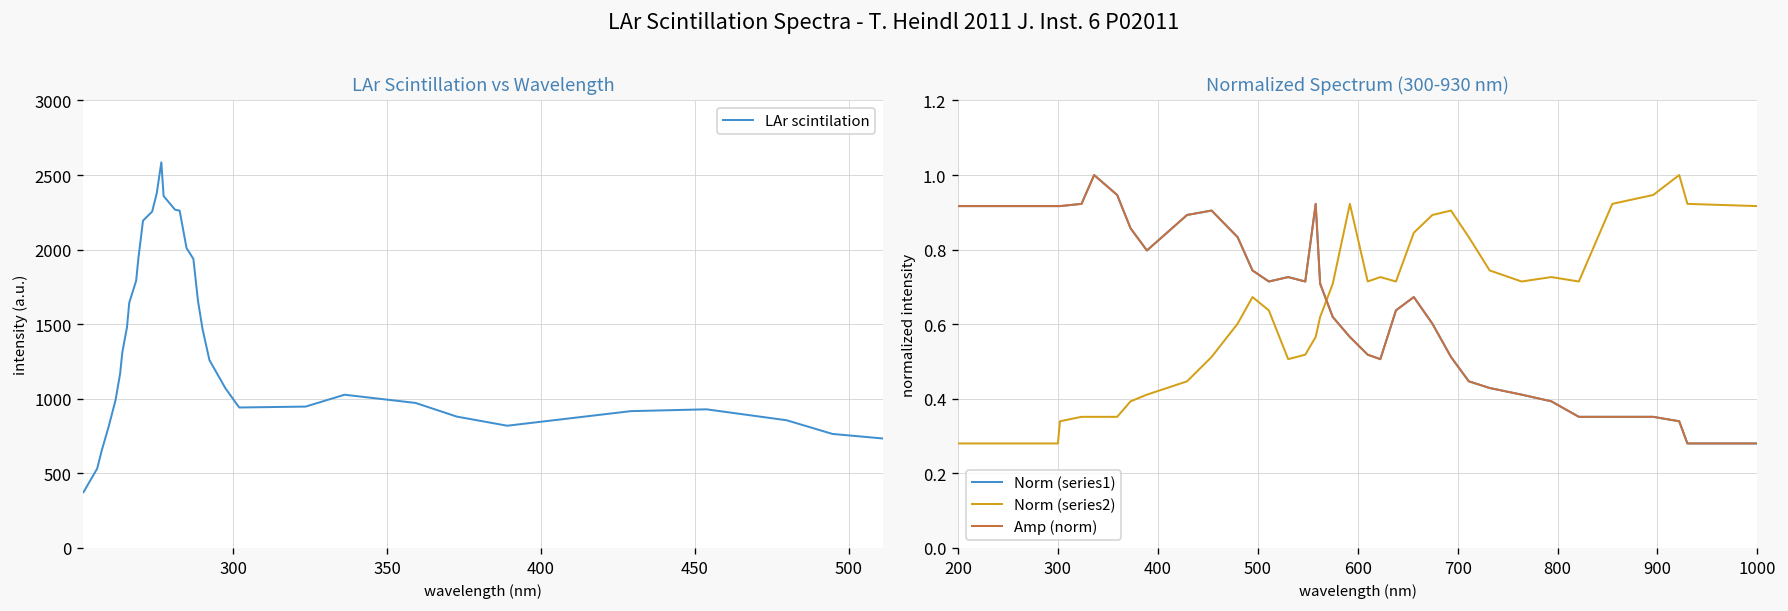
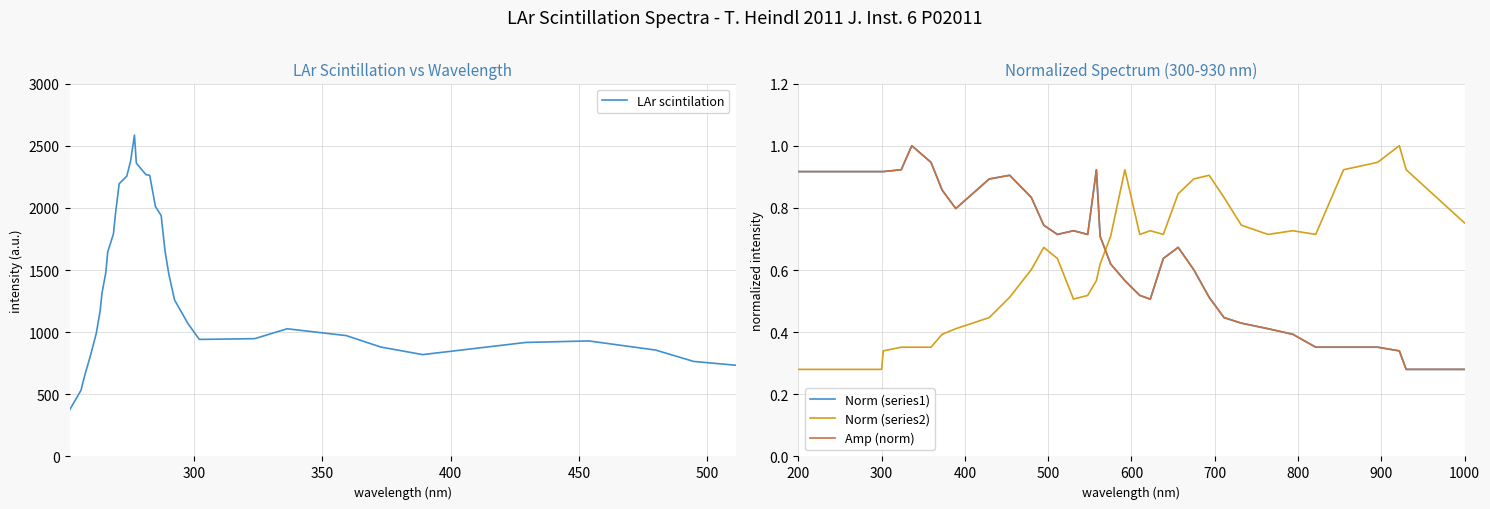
Normalized Spectrum (300-930 nm), Norm (series2), 1000: 0.92 -> 0.75
